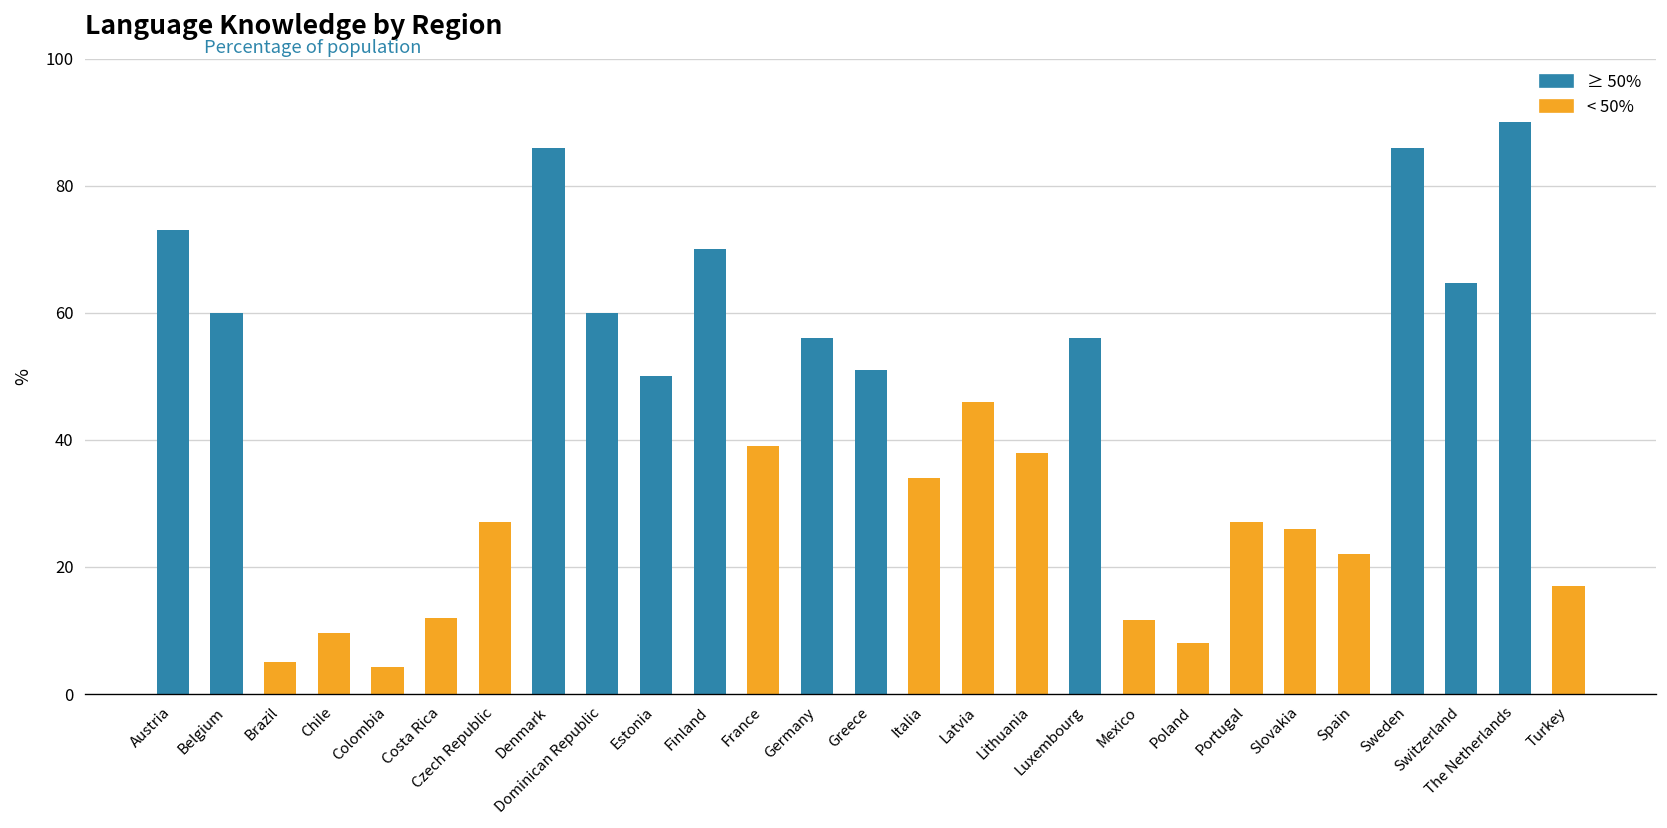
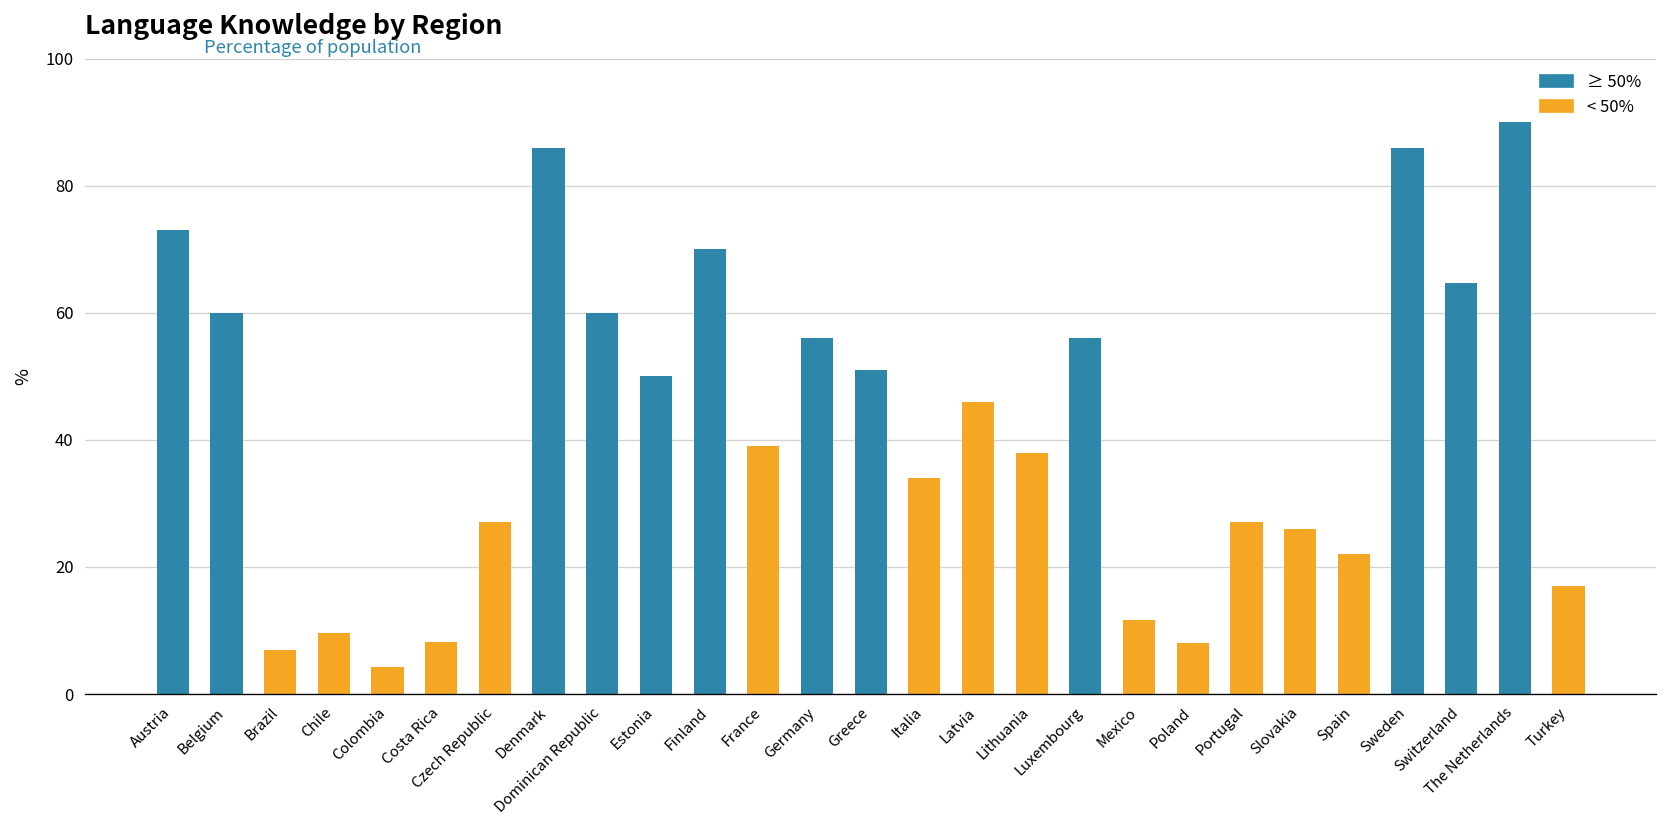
Brazil: 5 -> 7
Costa Rica: 12 -> 8
